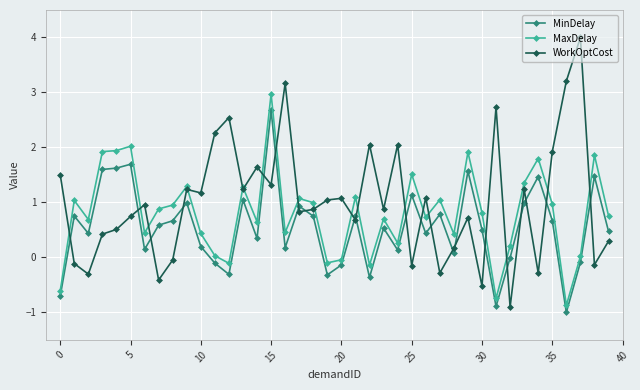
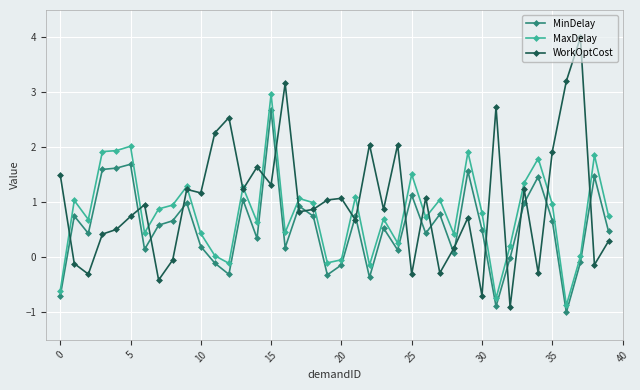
WorkOptCost, 25: -0.1 -> -0.3
WorkOptCost, 30: -0.5 -> -0.7
